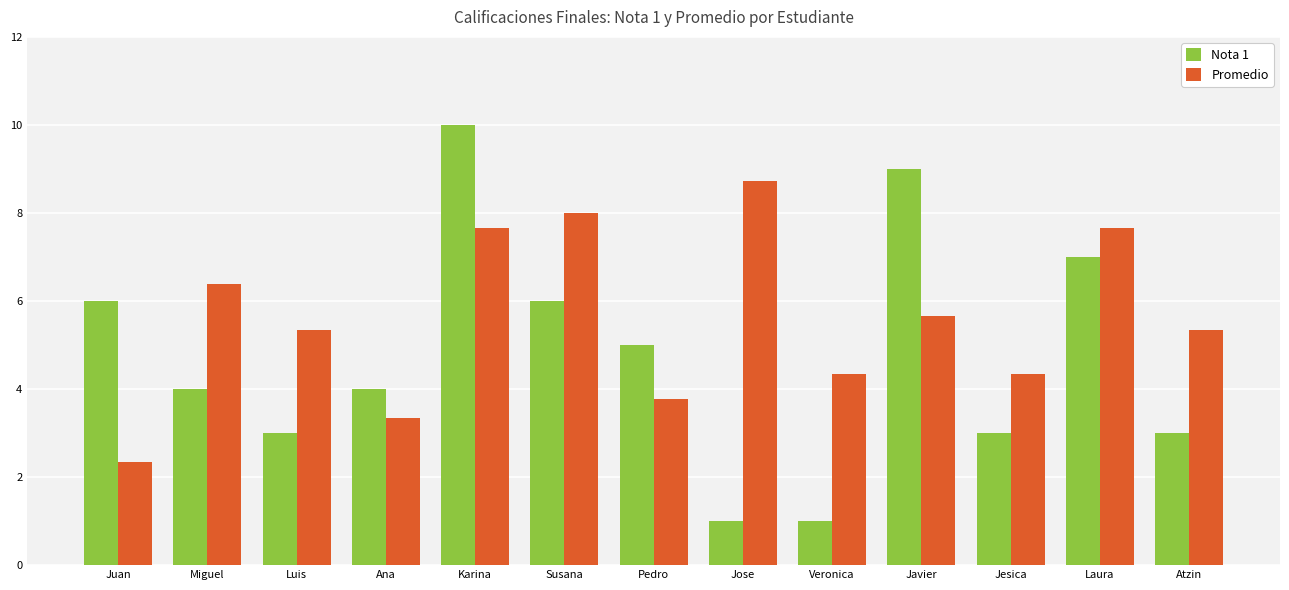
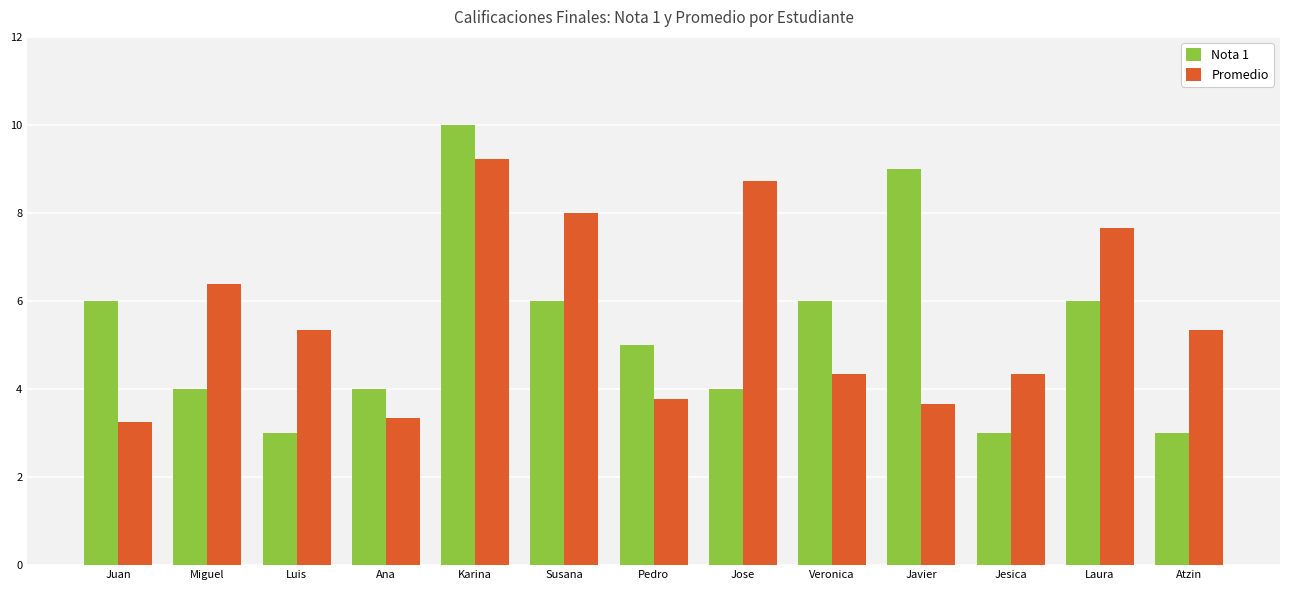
Promedio, Juan: 2.3 -> 3.2
Promedio, Karina: 7.7 -> 9.2
Nota 1, Jose: 1 -> 4
Nota 1, Veronica: 1 -> 6
Promedio, Javier: 5.7 -> 3.7
Nota 1, Laura: 7 -> 6
